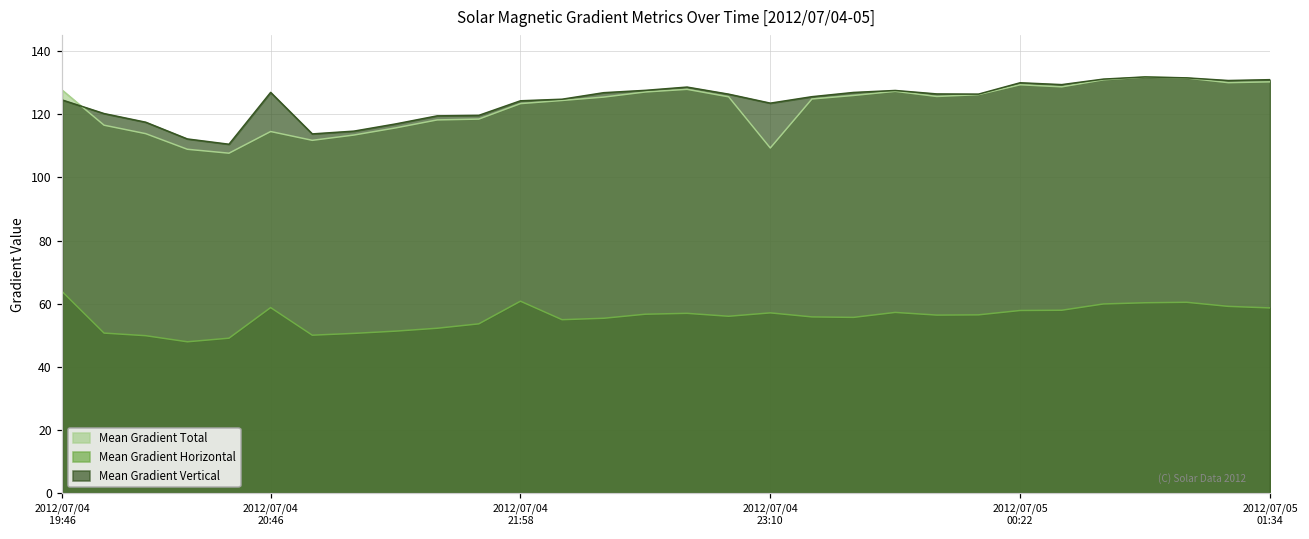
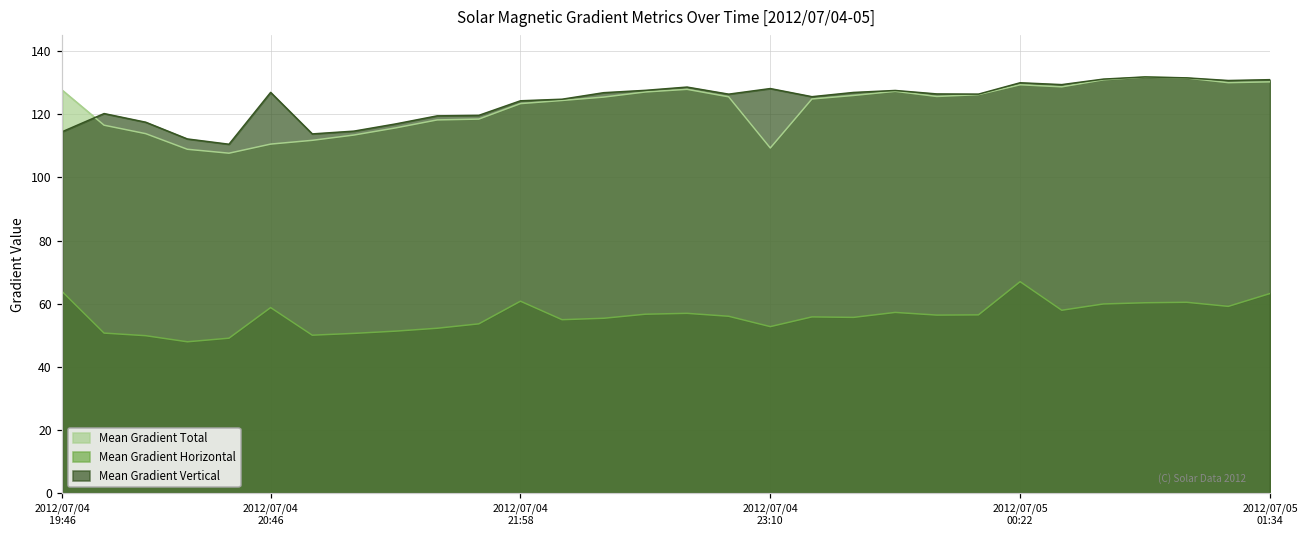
Mean Gradient Vertical, 2012/07/04 19:46: 125 -> 115
Mean Gradient Total, 2012/07/04 20:46: 115 -> 111
Mean Gradient Horizontal, 2012/07/04 23:10: 57 -> 53
Mean Gradient Vertical, 2012/07/04 23:10: 124 -> 128
Mean Gradient Horizontal, 2012/07/05 00:22: 58 -> 67
Mean Gradient Horizontal, 2012/07/05 01:34: 59 -> 63
